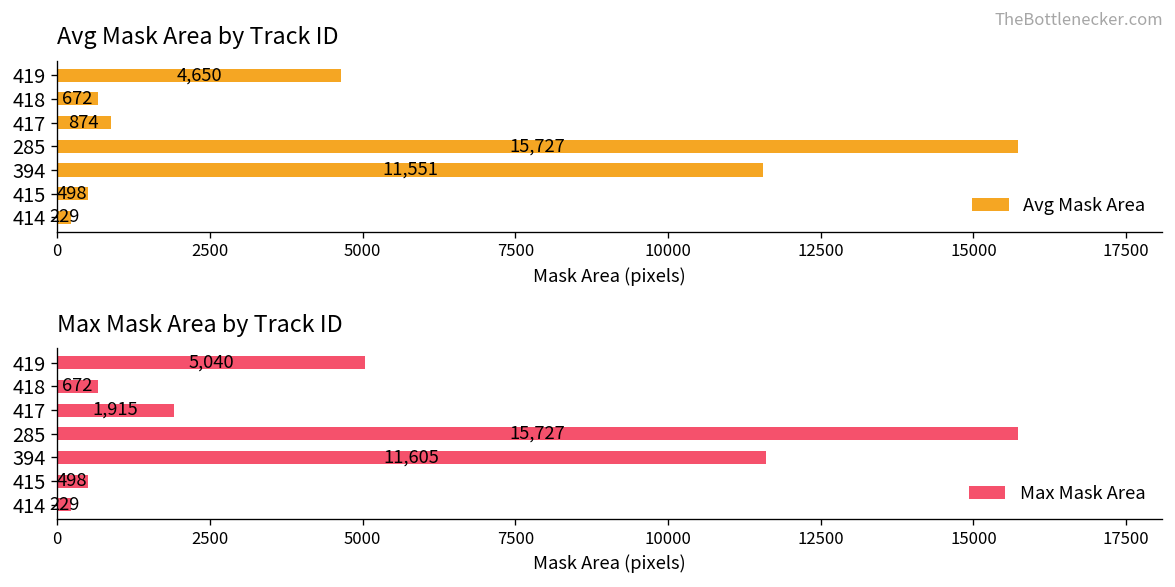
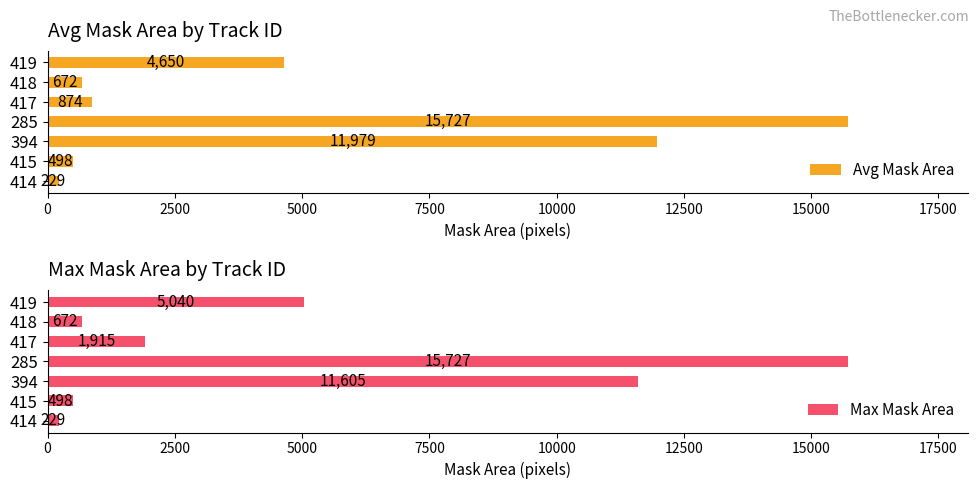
Avg Mask Area by Track ID, 394: 11,551 -> 11,979
